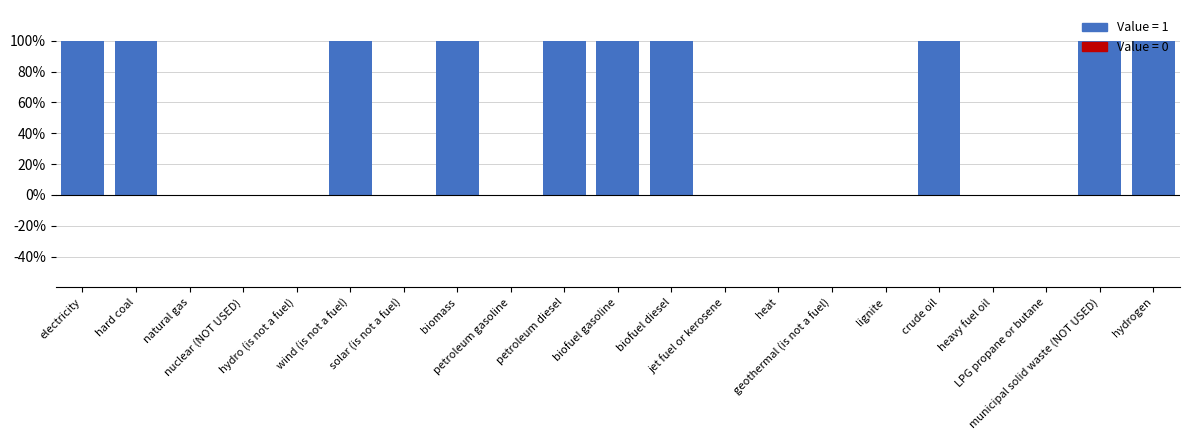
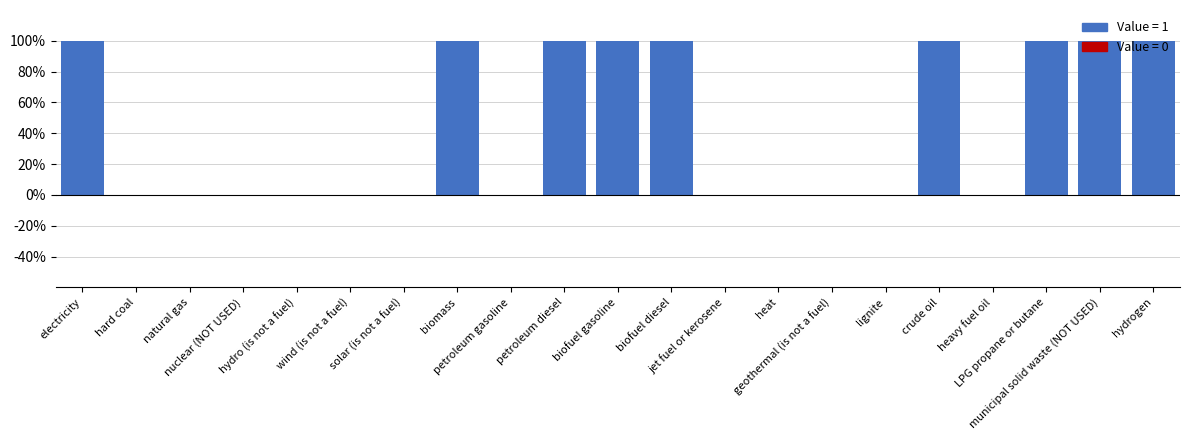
hard coal: 100% -> 0%
wind (is not a fuel): 100% -> 0%
LPG propane or butane: 0% -> 100%
